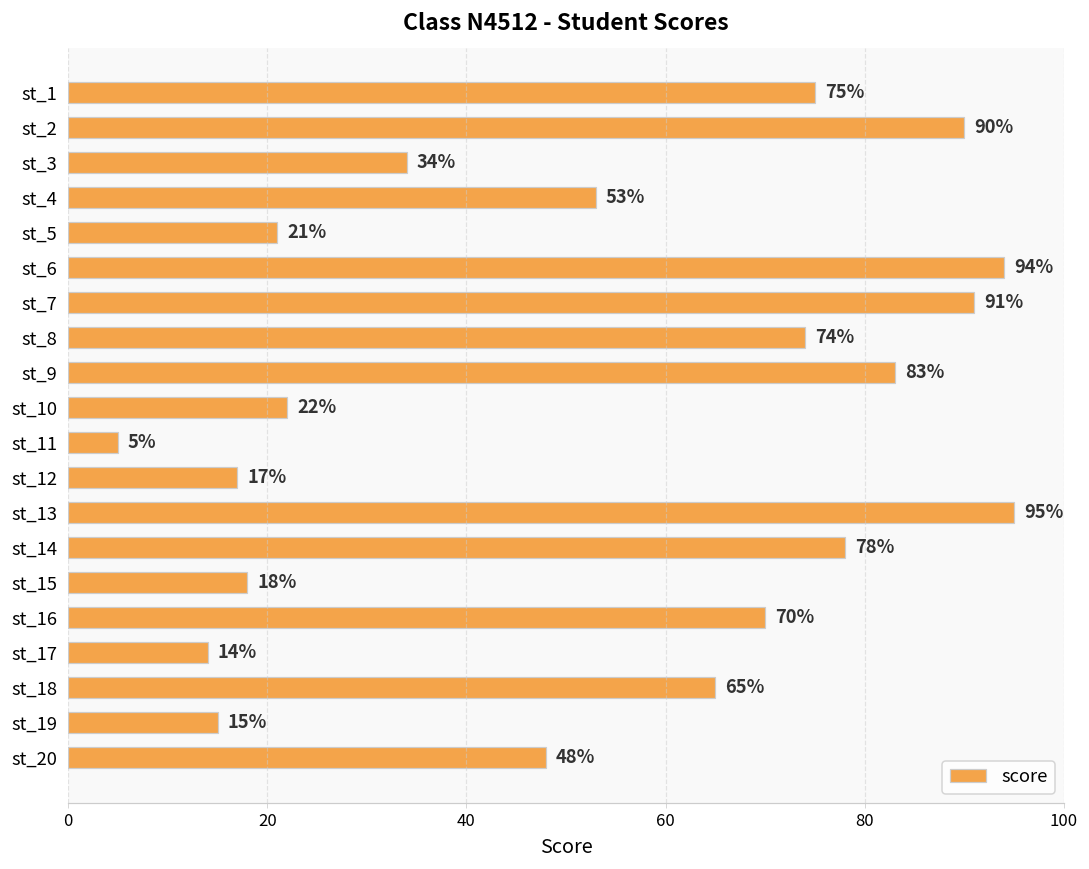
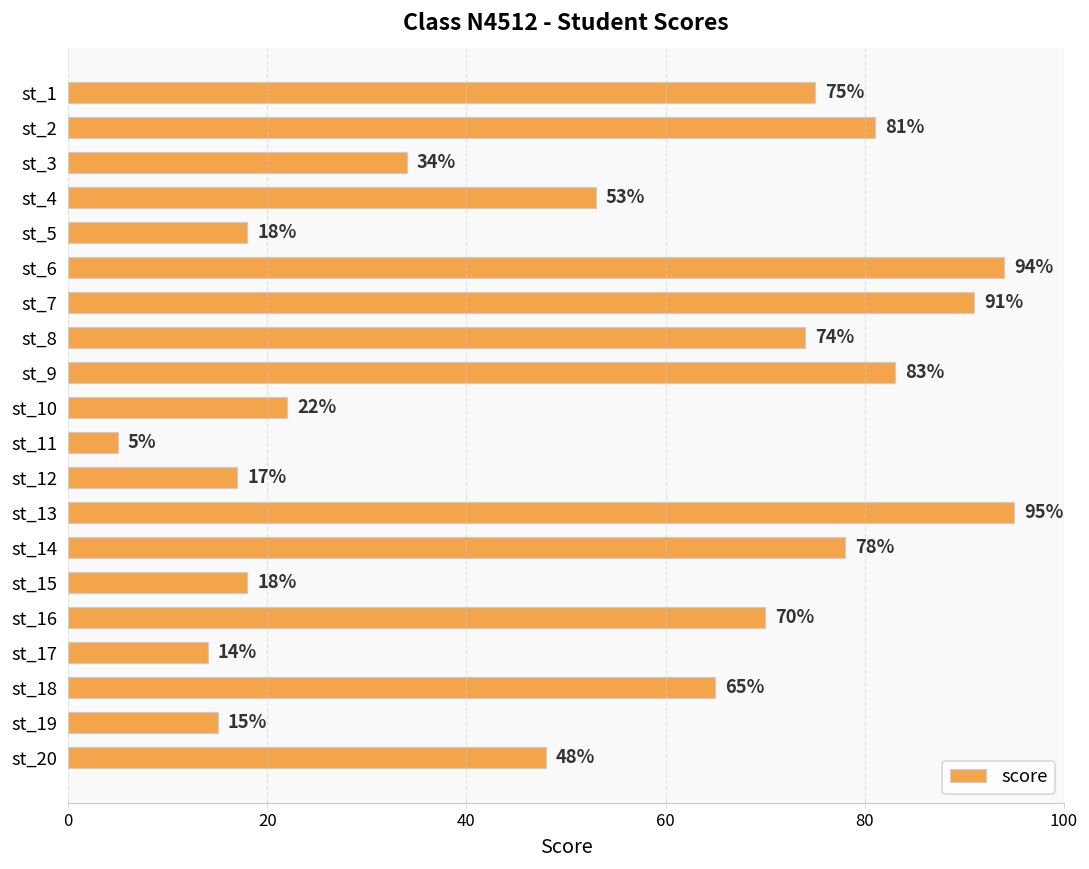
st_2: 90% -> 81%
st_5: 21% -> 18%
